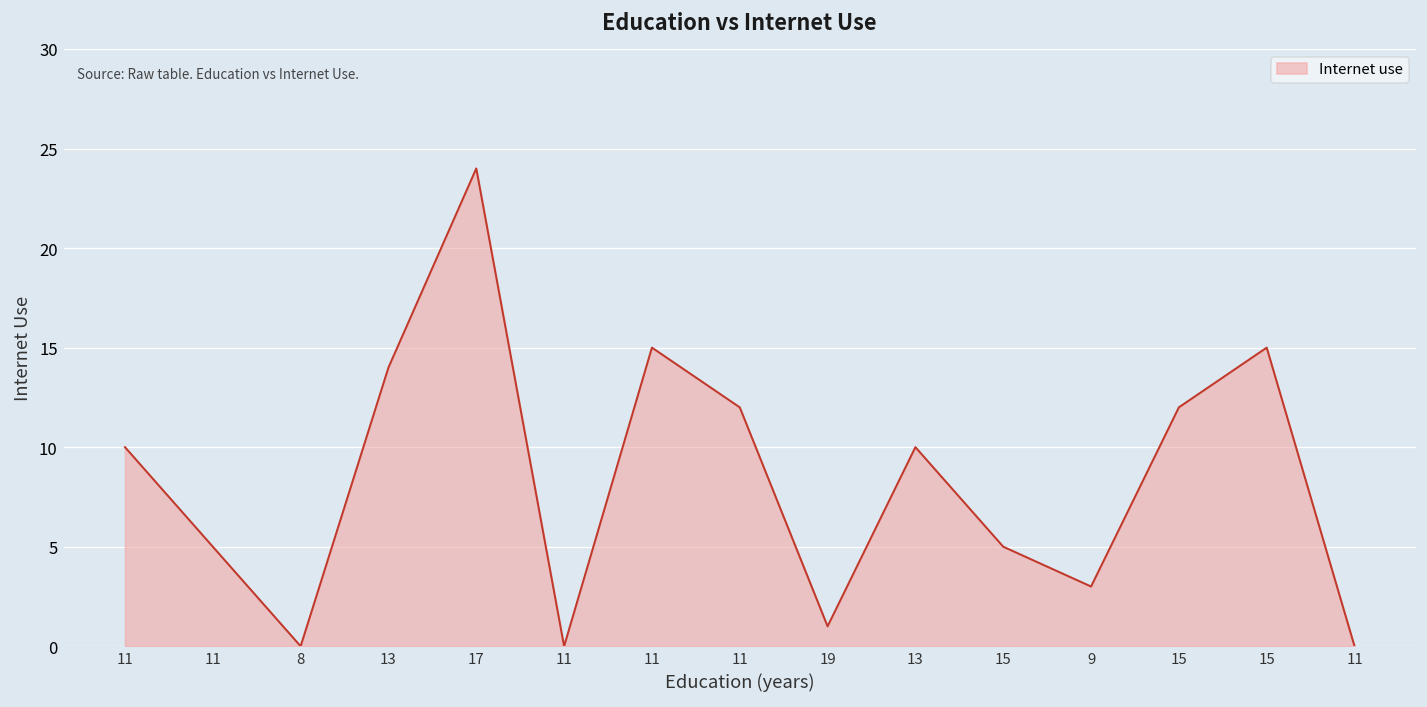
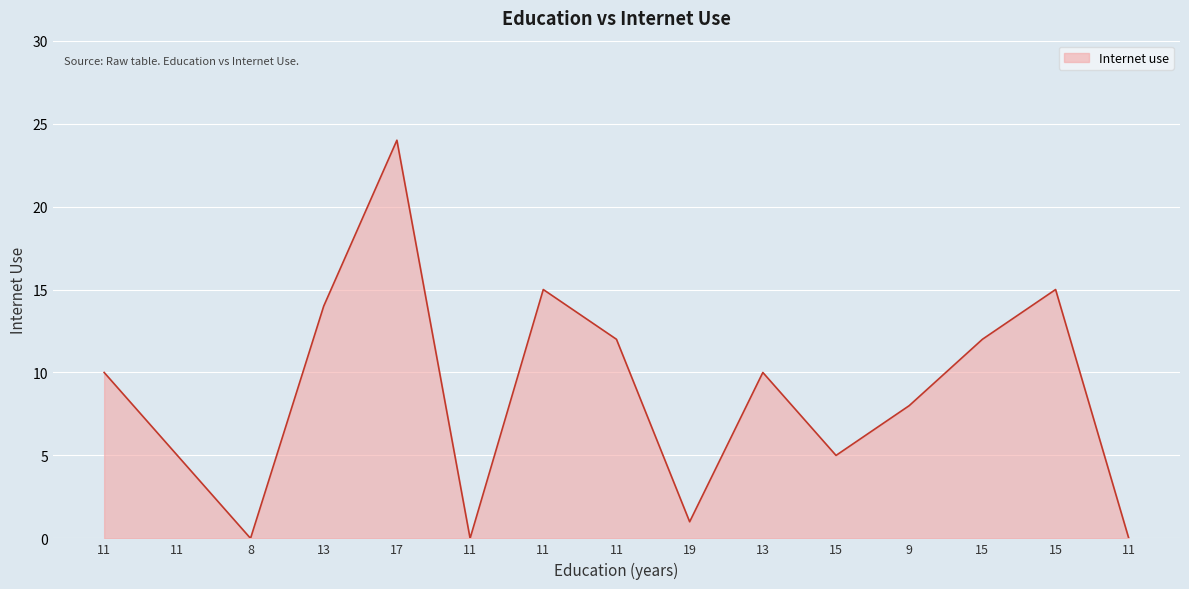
9: 3 -> 8
